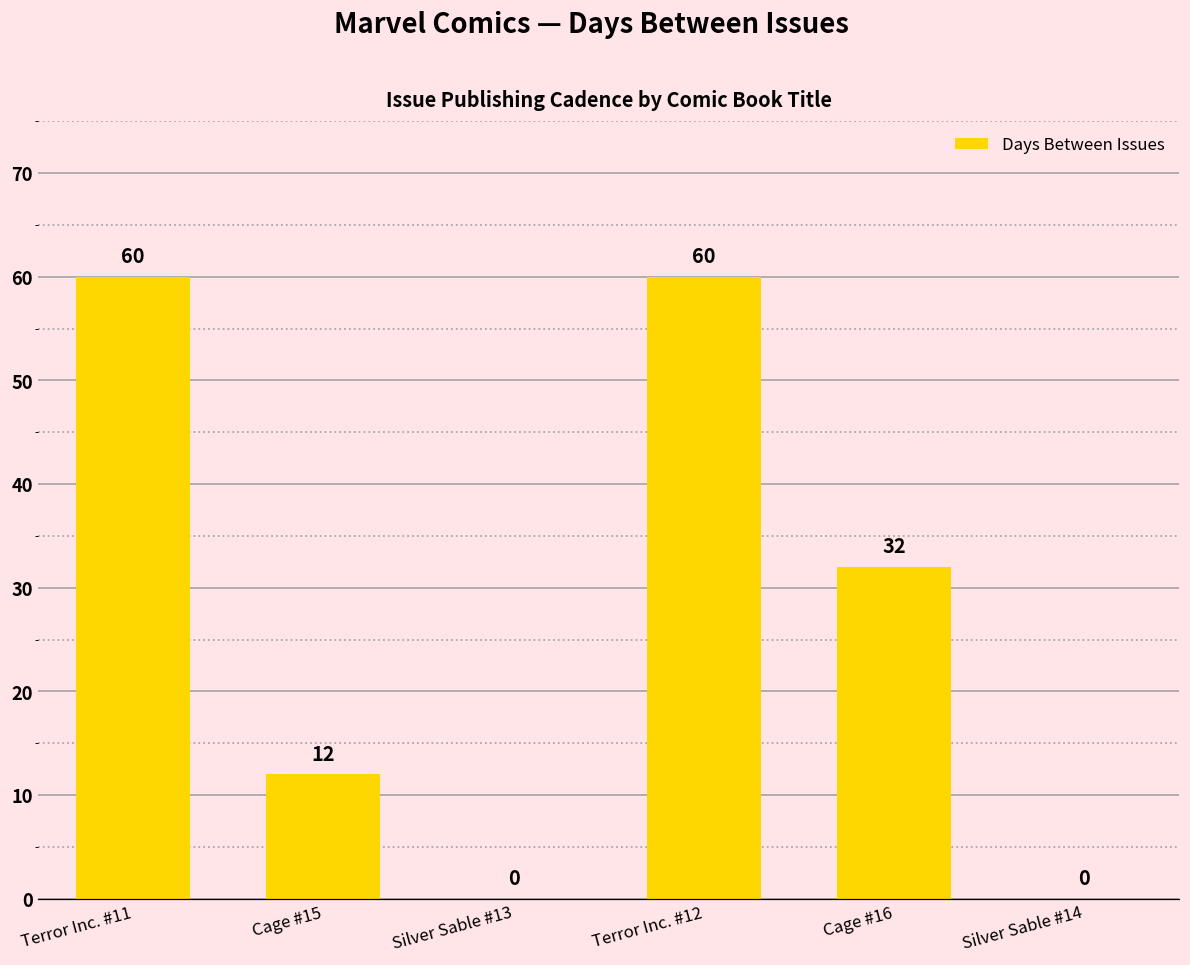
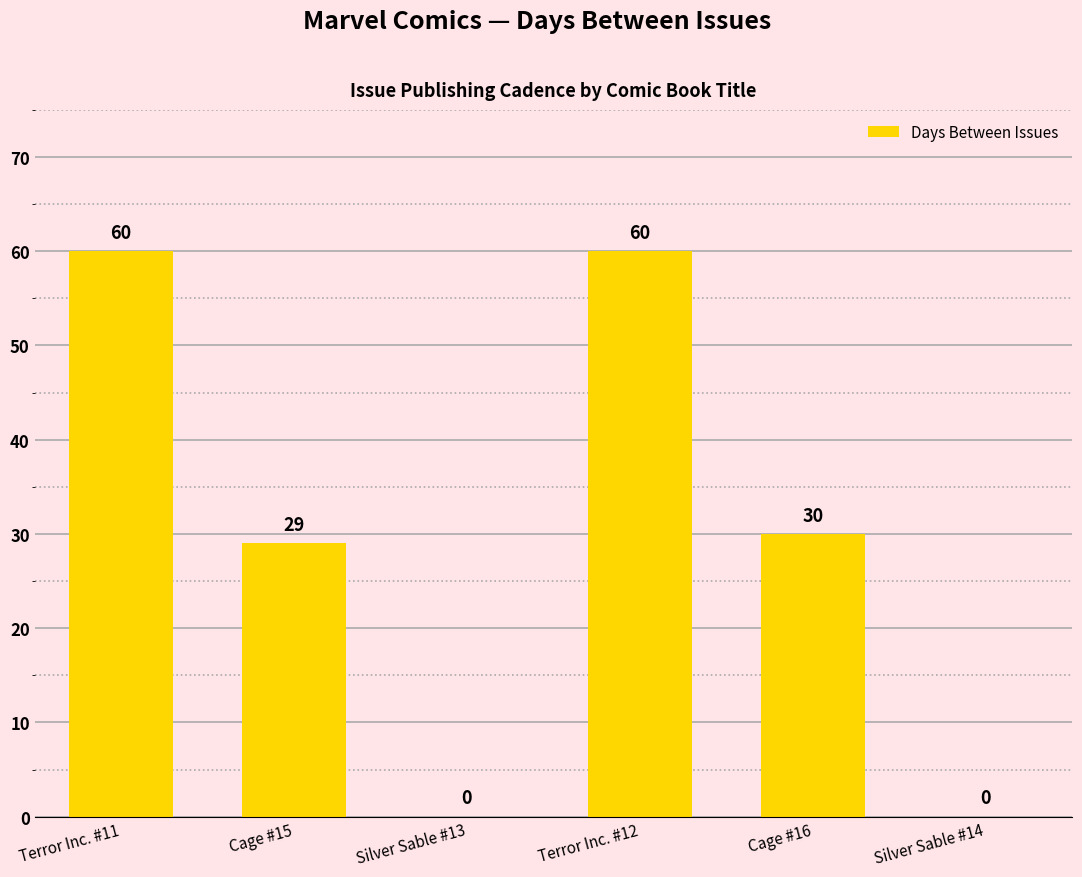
Cage #15: 12 -> 29
Cage #16: 32 -> 30
